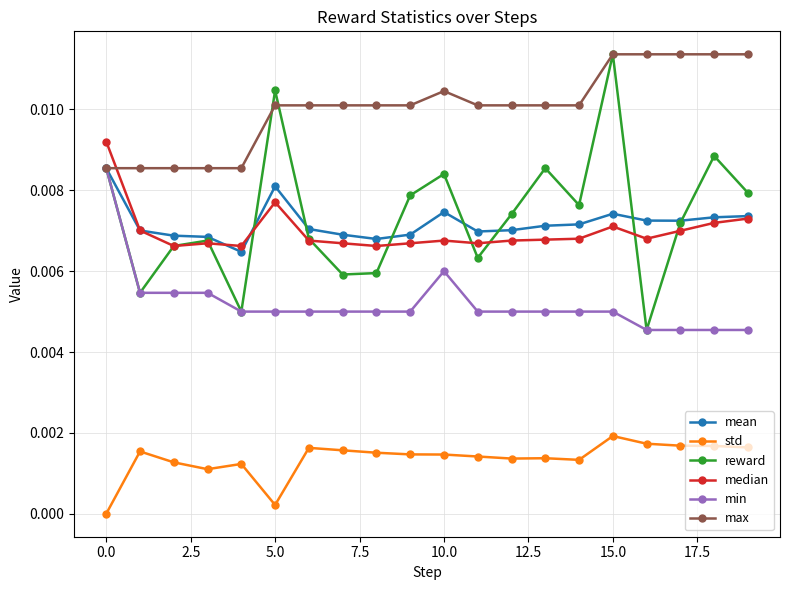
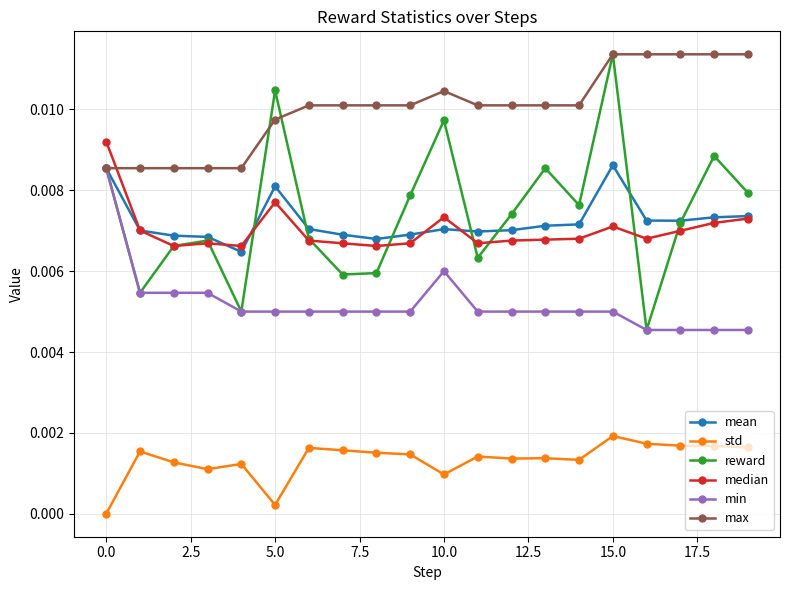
max, 5.0: 0.0101 -> 0.0097
mean, 10.0: 0.0075 -> 0.0070
std, 10.0: 0.0015 -> 0.0010
reward, 10.0: 0.0084 -> 0.0097
median, 10.0: 0.0068 -> 0.0073
mean, 15.0: 0.0074 -> 0.0086
